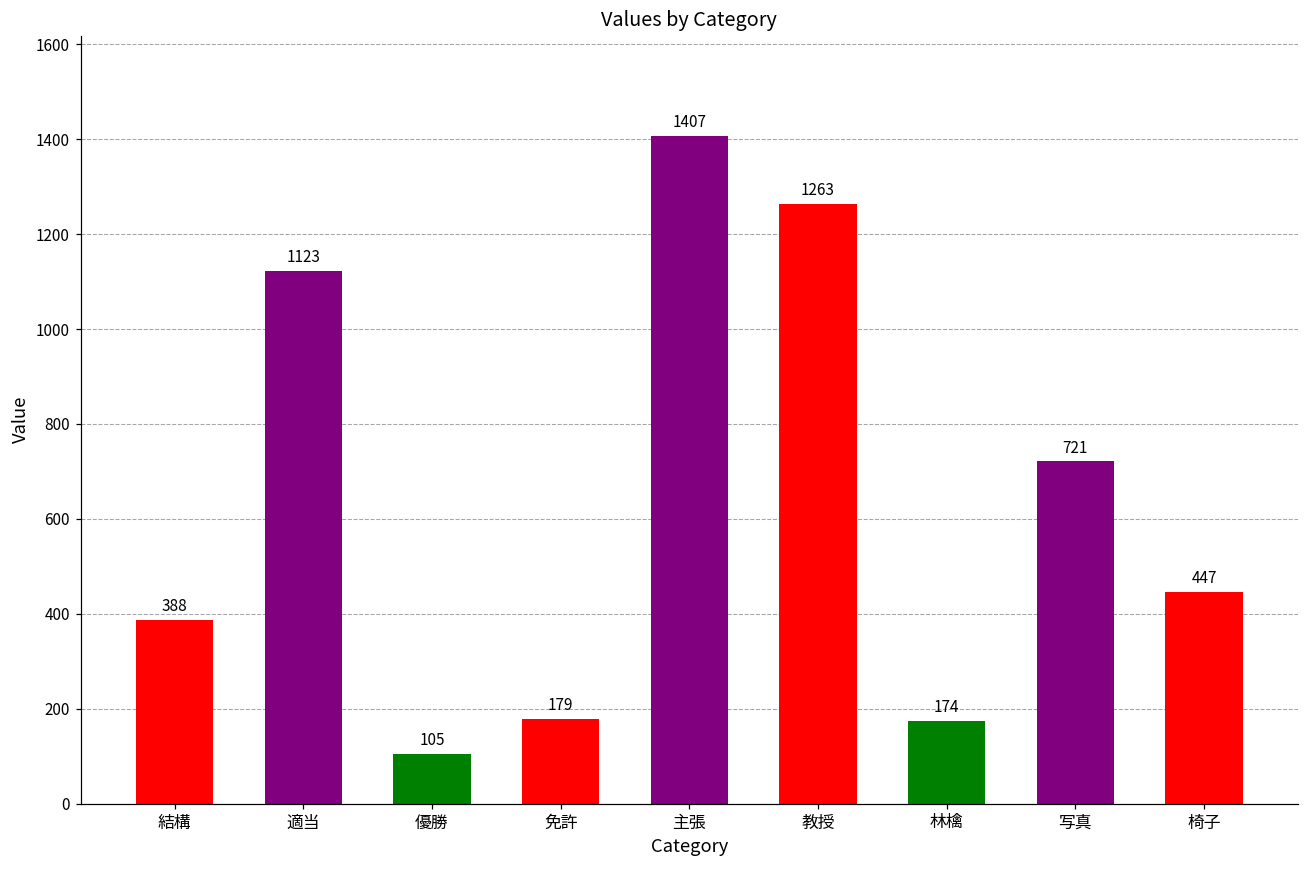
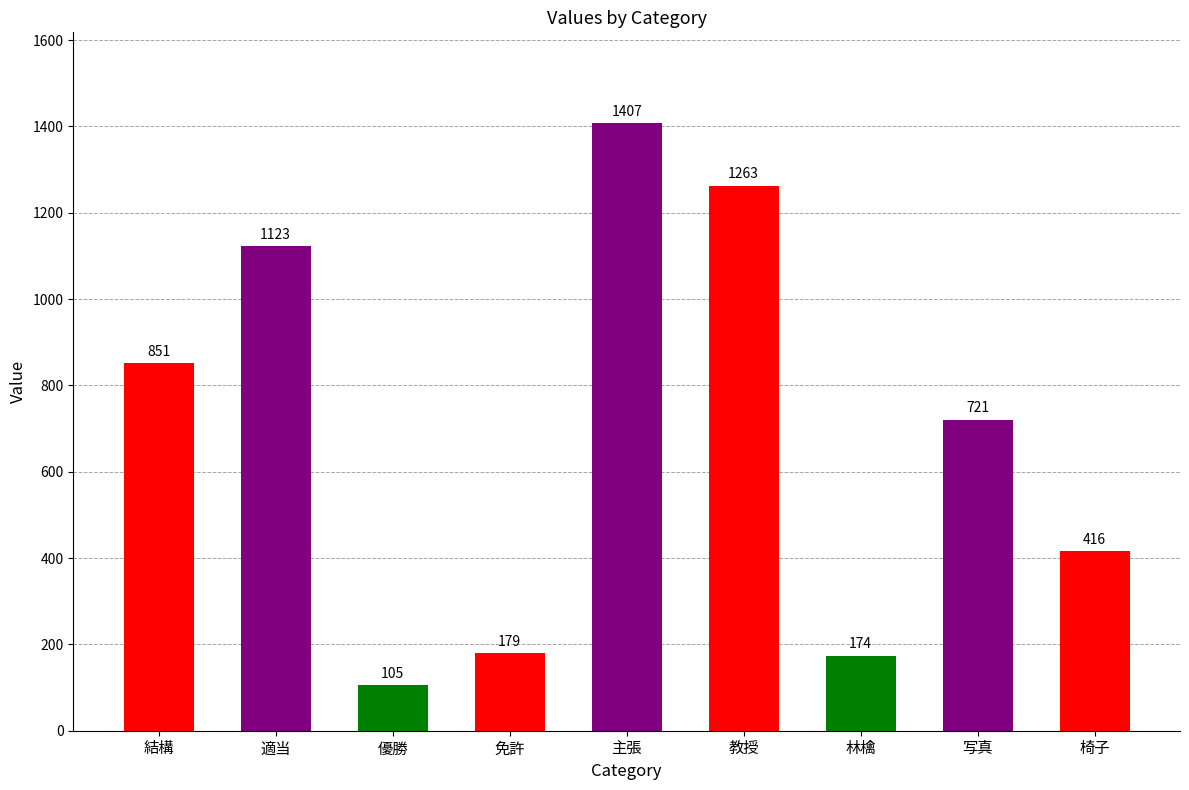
結構: 388 -> 851
椅子: 447 -> 416
